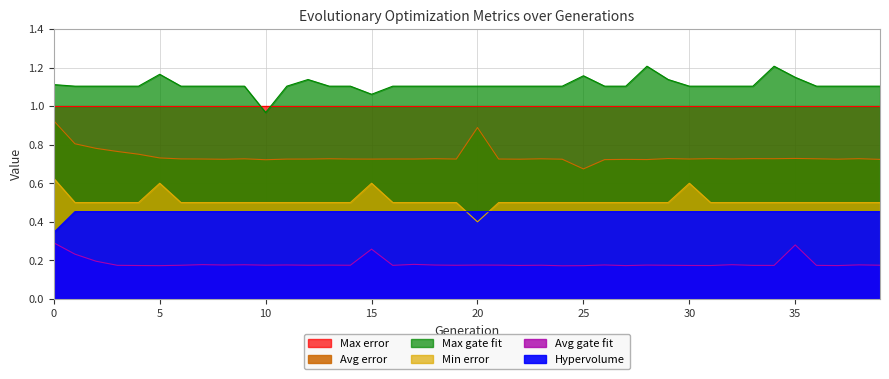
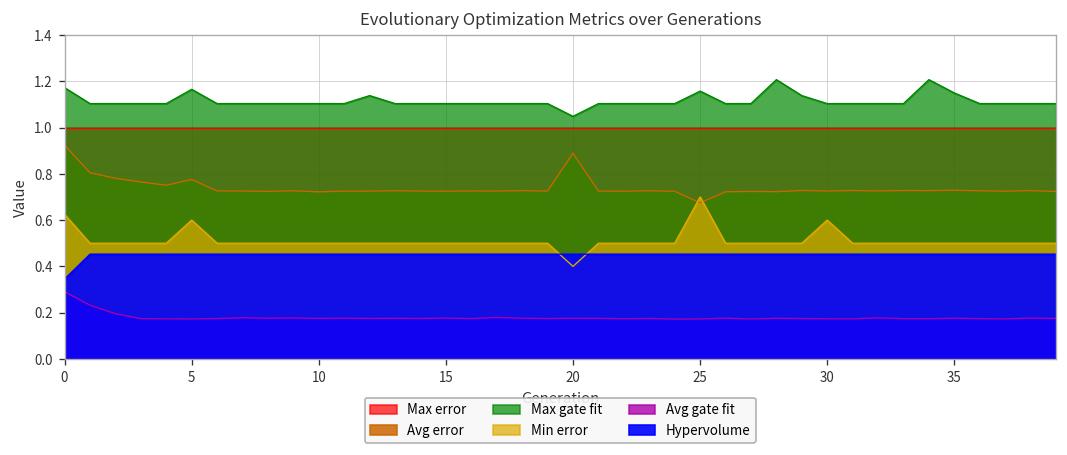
Max gate fit, 0: 1.11 -> 1.17
Avg error, 5: 0.73 -> 0.78
Max gate fit, 10: 0.97 -> 1.10
Max gate fit, 15: 1.06 -> 1.10
Min error, 15: 0.6 -> 0.5
Avg gate fit, 15: 0.26 -> 0.18
Max gate fit, 20: 1.10 -> 1.05
Min error, 25: 0.5 -> 0.7
Avg gate fit, 35: 0.28 -> 0.18
